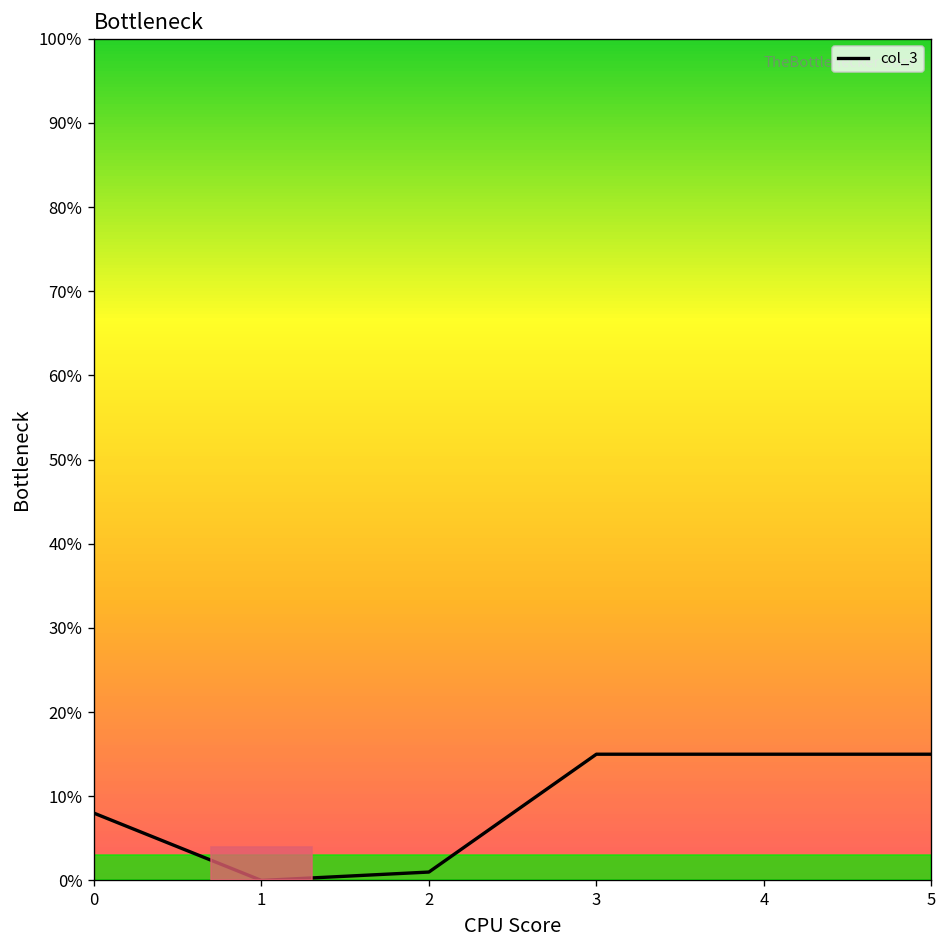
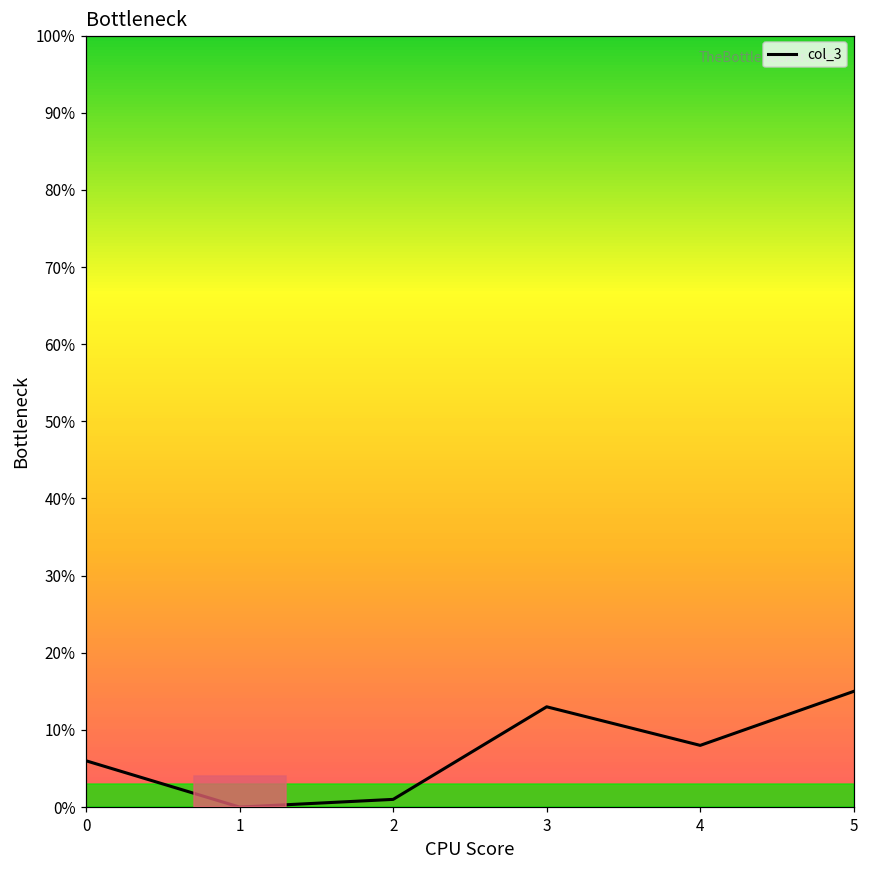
0: 8% -> 6%
3: 15% -> 13%
4: 15% -> 8%
